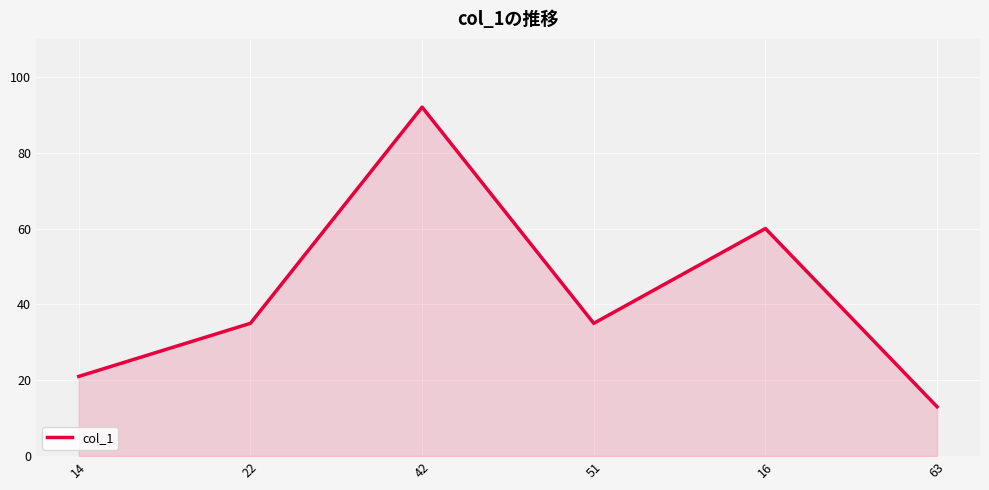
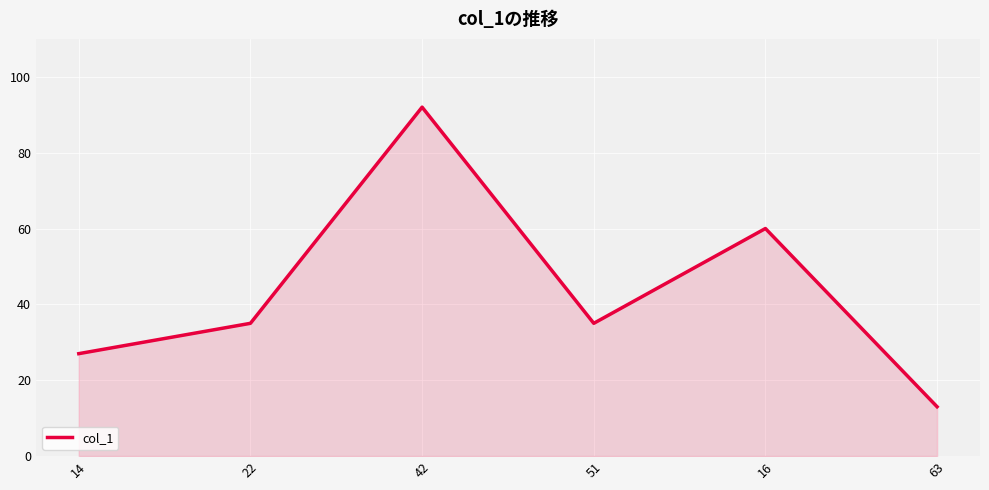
14: 21 -> 27
